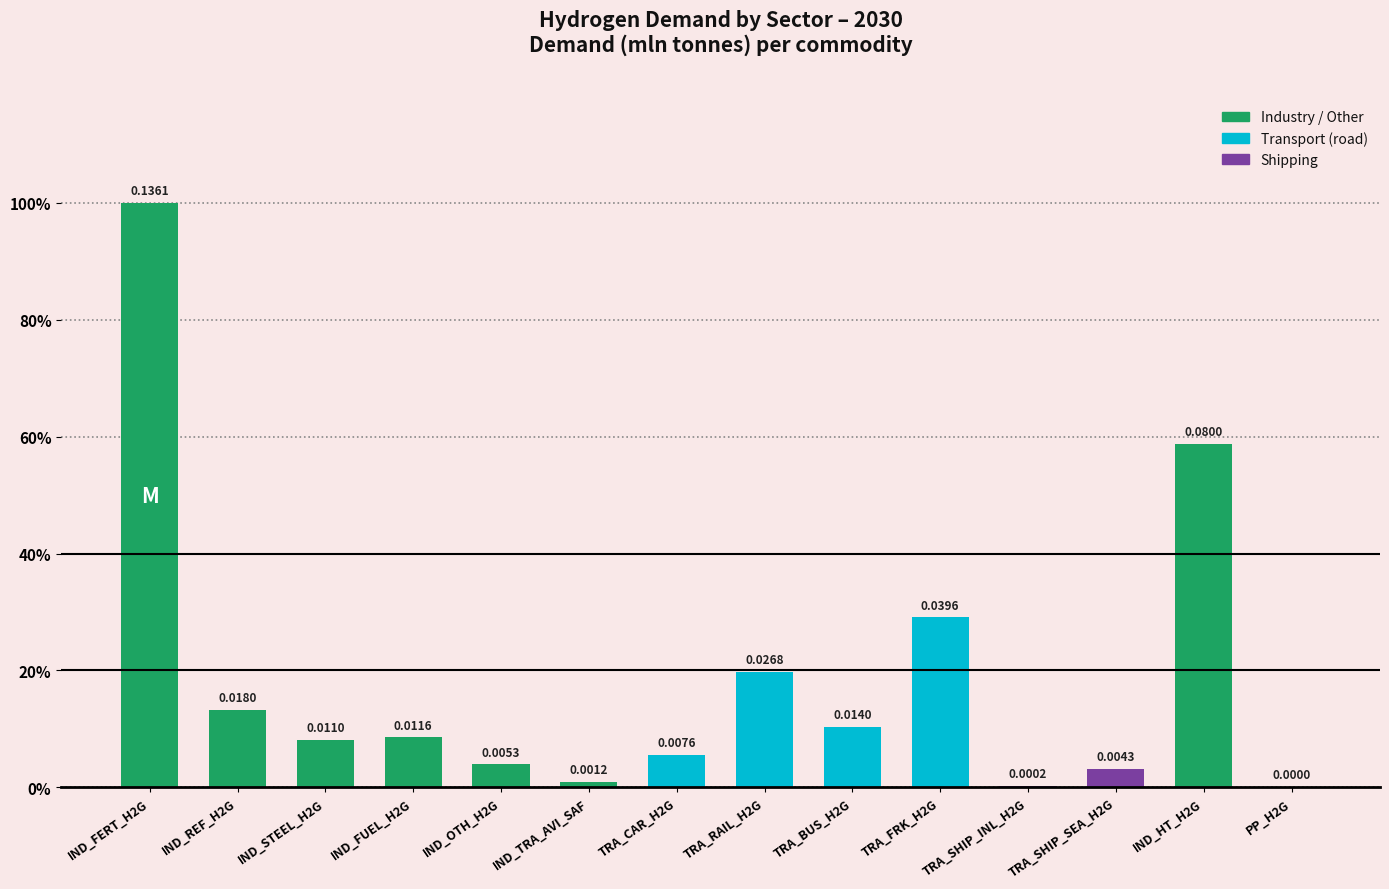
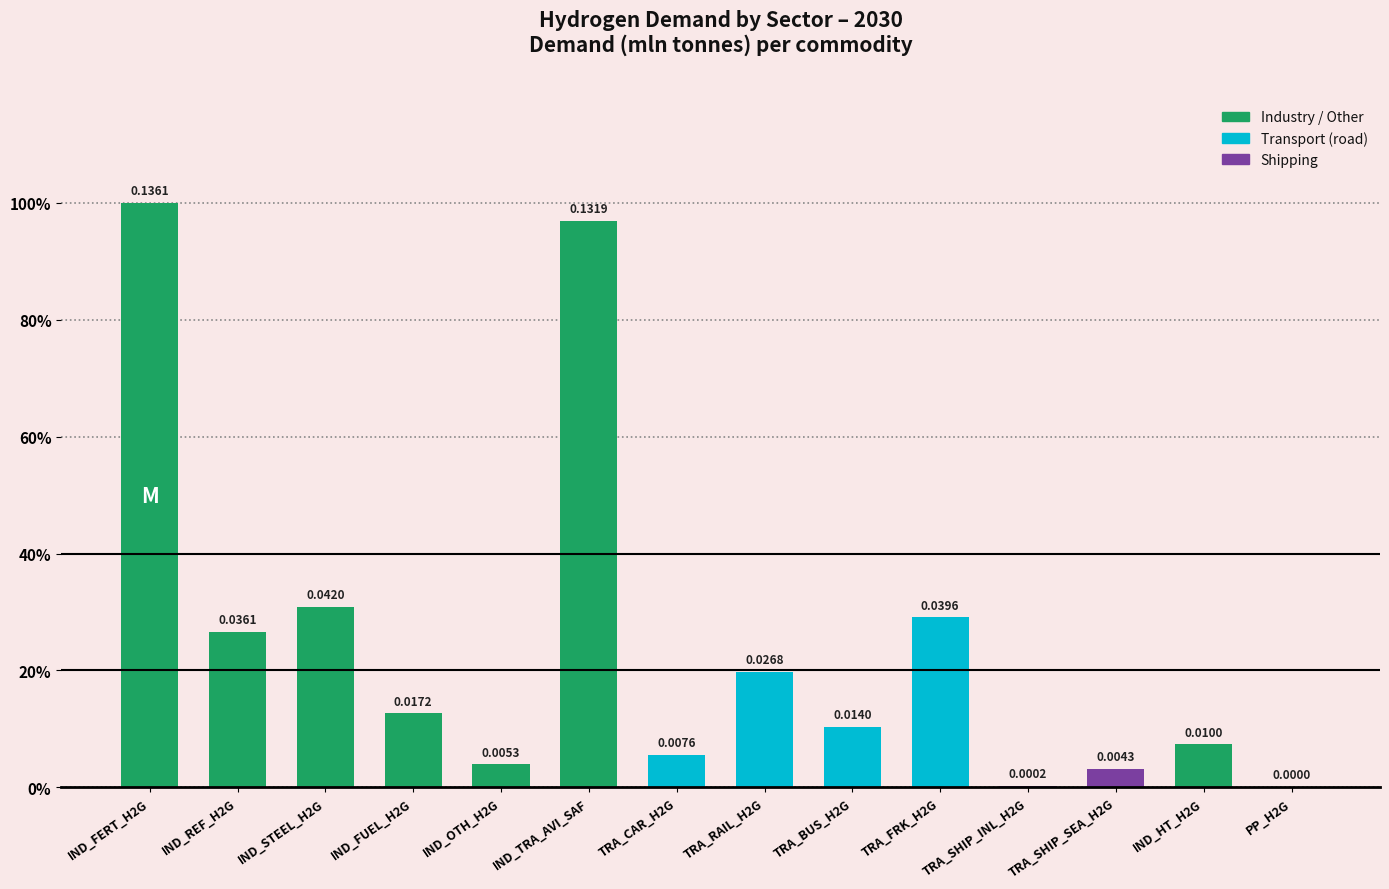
IND_REF_H2G: 0.0180 -> 0.0361
IND_STEEL_H2G: 0.0110 -> 0.0420
IND_FUEL_H2G: 0.0116 -> 0.0172
IND_TRA_AVI_SAF: 0.0012 -> 0.1319
IND_HT_H2G: 0.0800 -> 0.0100
